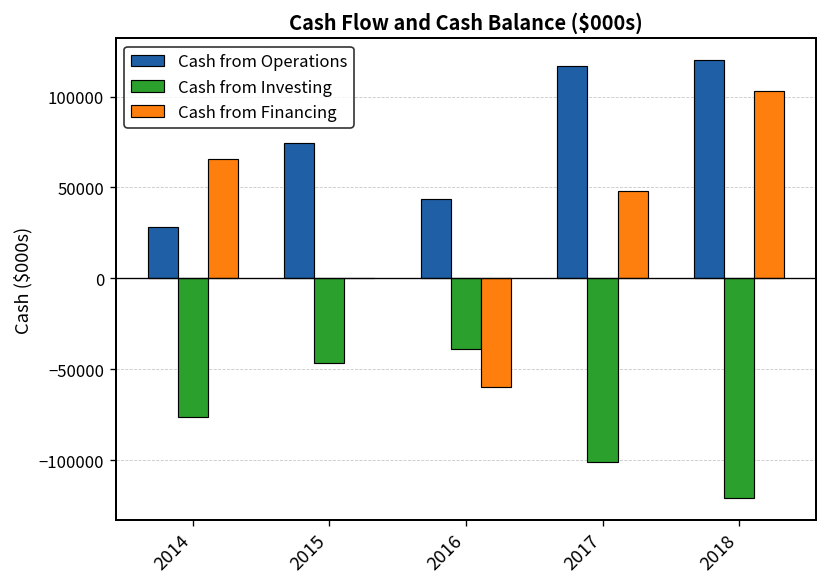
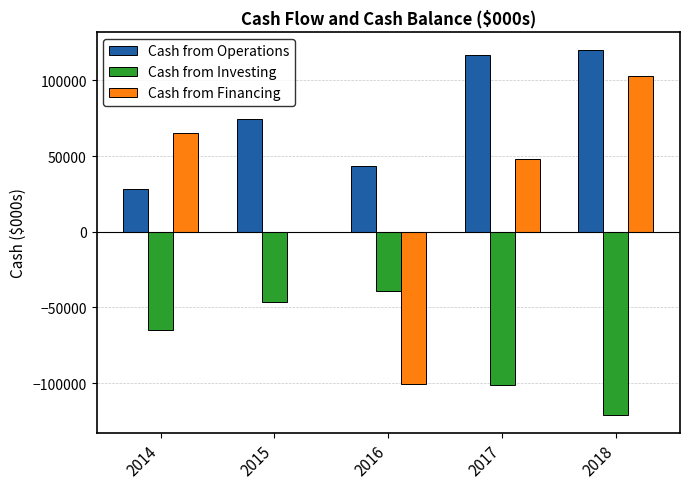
Cash from Investing, 2014: -76000 -> -65000
Cash from Financing, 2016: -60000 -> -100000
